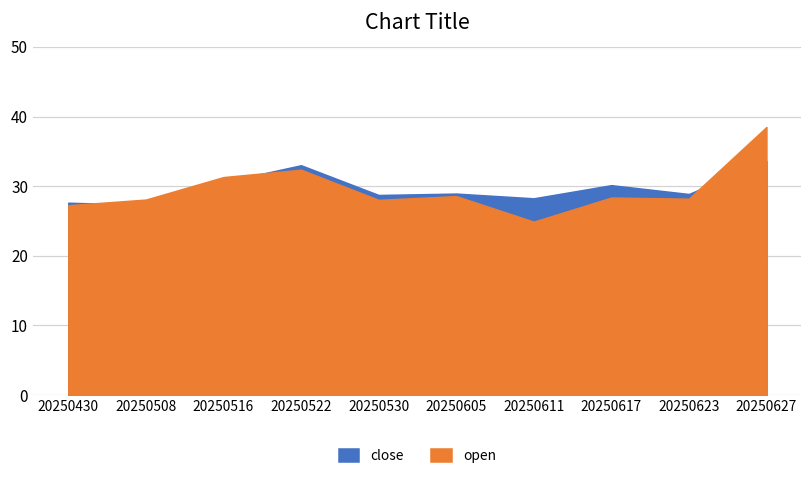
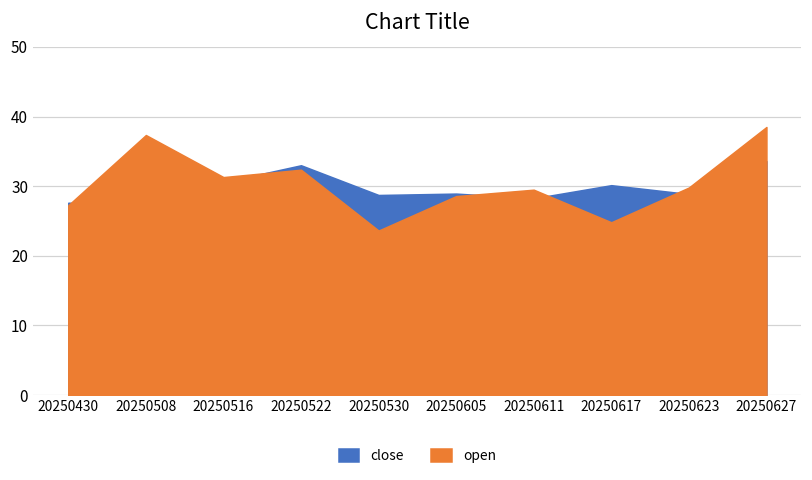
open, 20250508: 28 -> 37
open, 20250530: 28 -> 24
open, 20250611: 25 -> 29
open, 20250617: 28 -> 25
open, 20250623: 28 -> 30
